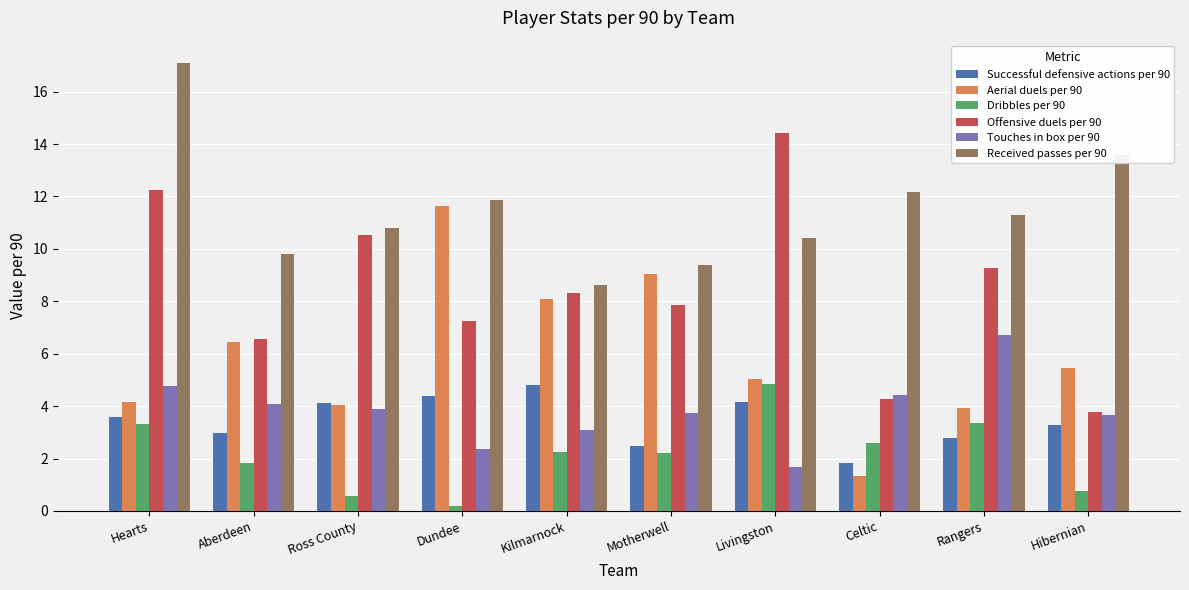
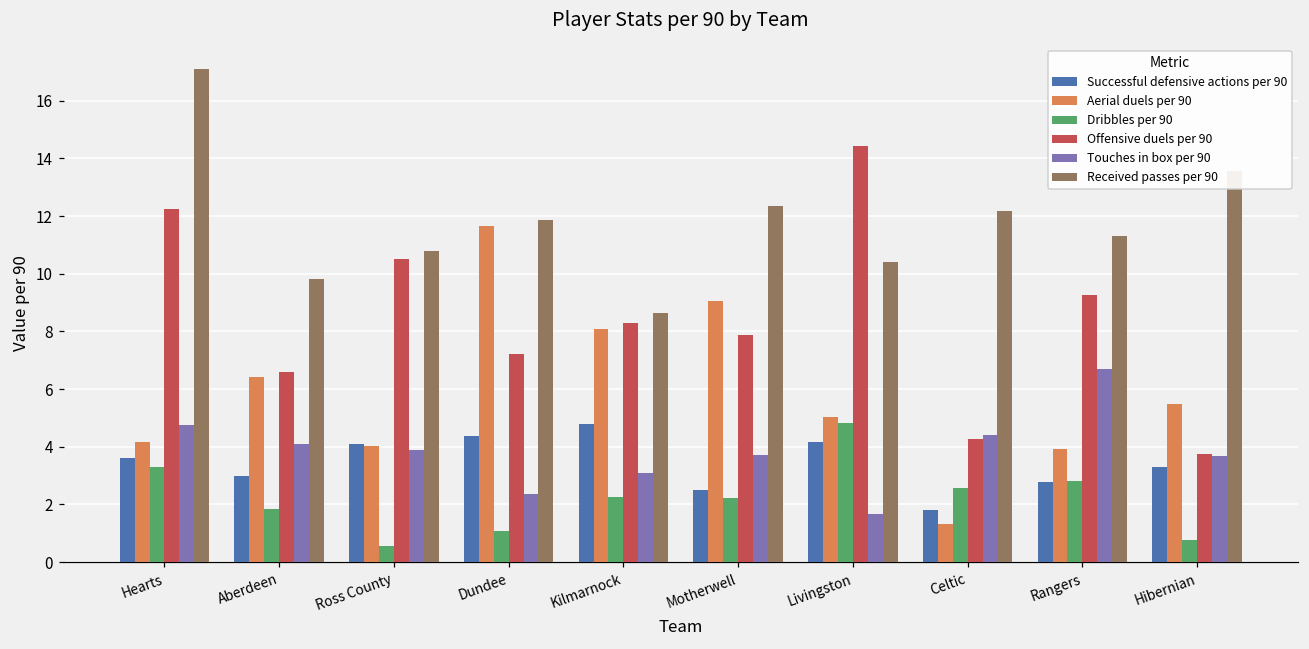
Dribbles per 90, Dundee: 0.2 -> 1.1
Received passes per 90, Motherwell: 9.4 -> 12.4
Dribbles per 90, Rangers: 3.3 -> 2.8
